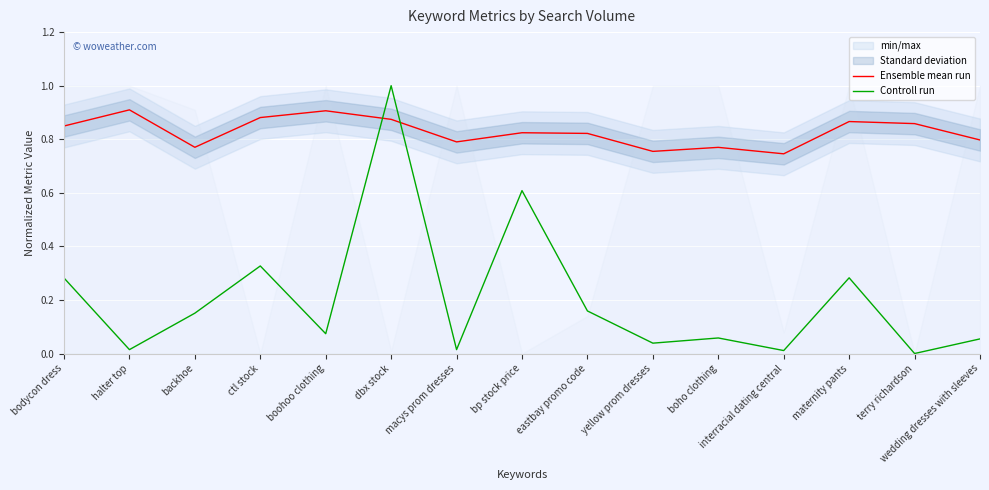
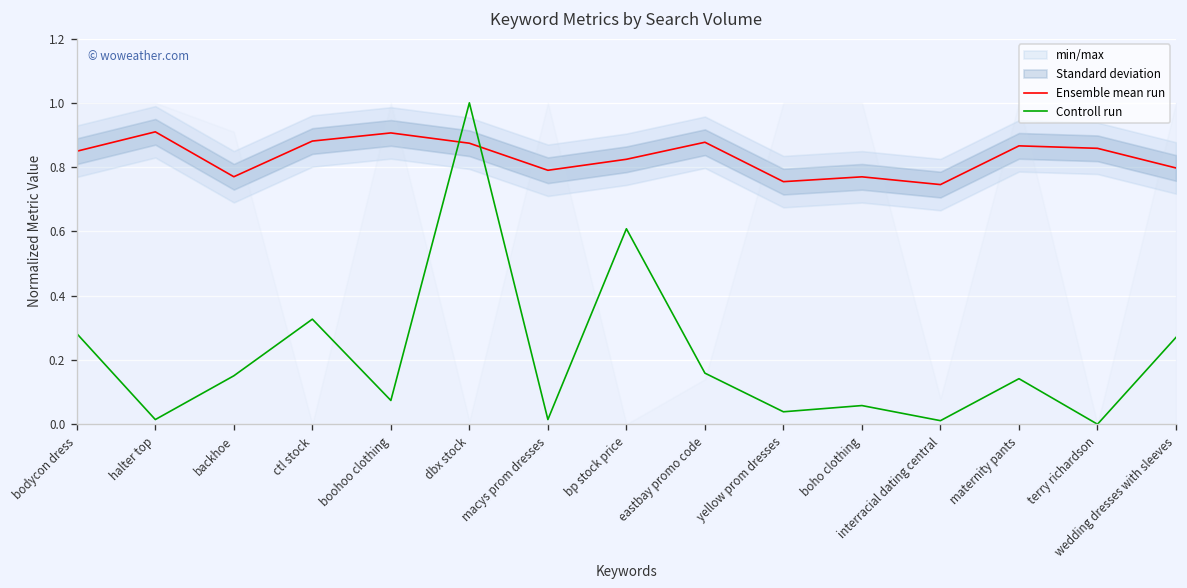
Ensemble mean run, eastbay promo code: 0.82 -> 0.88
Controll run, maternity pants: 0.28 -> 0.14
Controll run, wedding dresses with sleeves: 0.05 -> 0.27
